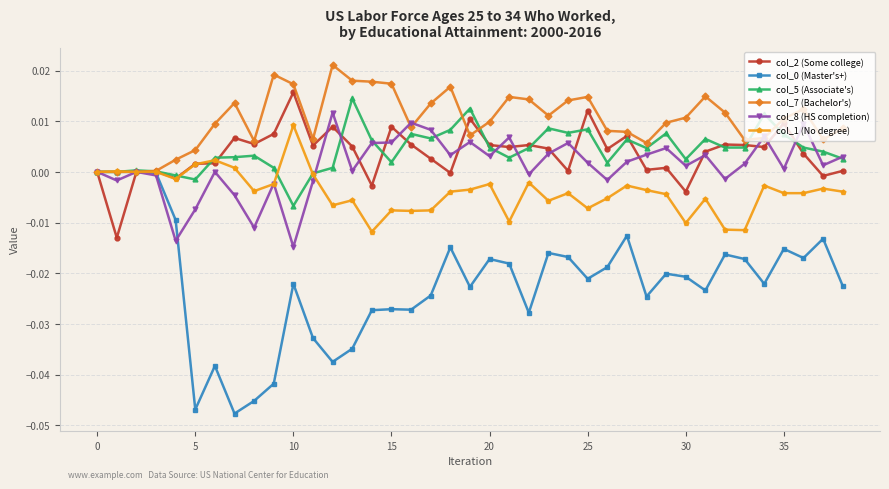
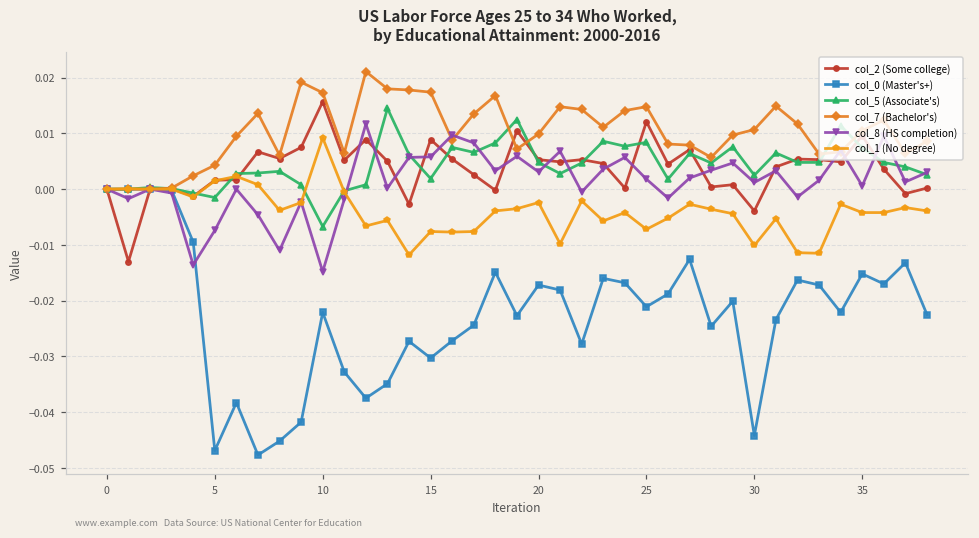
col_0 (Master's+), 15: -0.027 -> -0.030
col_0 (Master's+), 30: -0.021 -> -0.044
